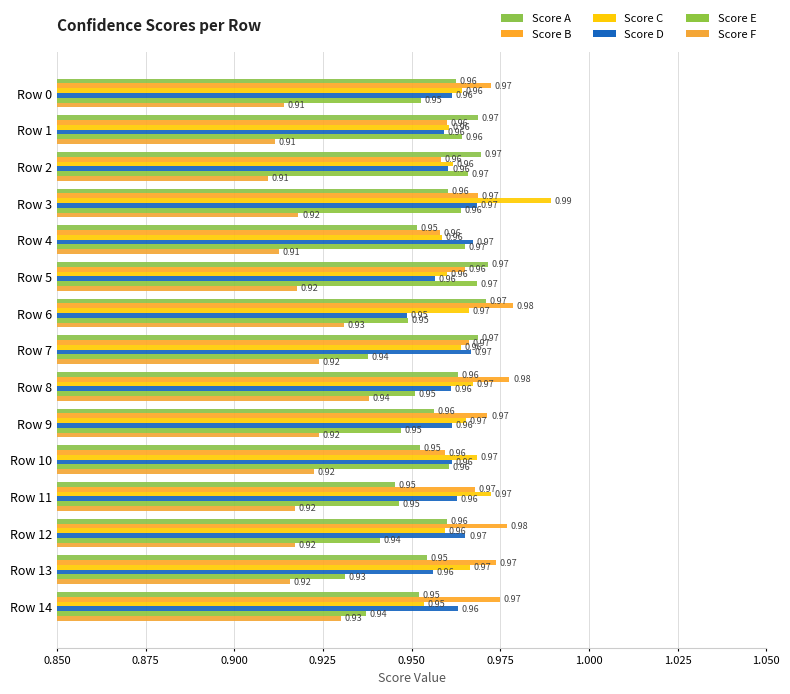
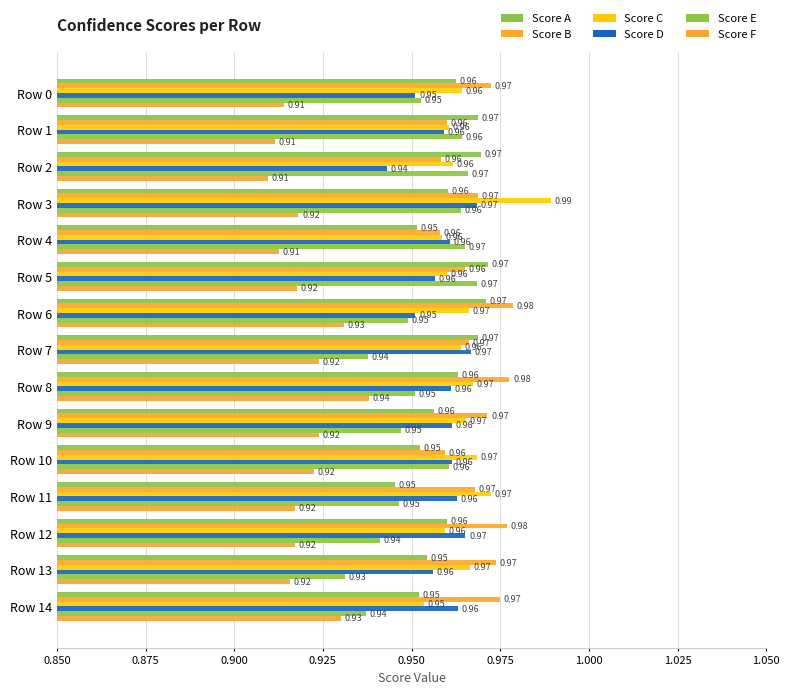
Score D, Row 0: 0.96 -> 0.95
Score D, Row 2: 0.96 -> 0.94
Score D, Row 4: 0.97 -> 0.96
Score D, Row 6: 0.949 -> 0.951
